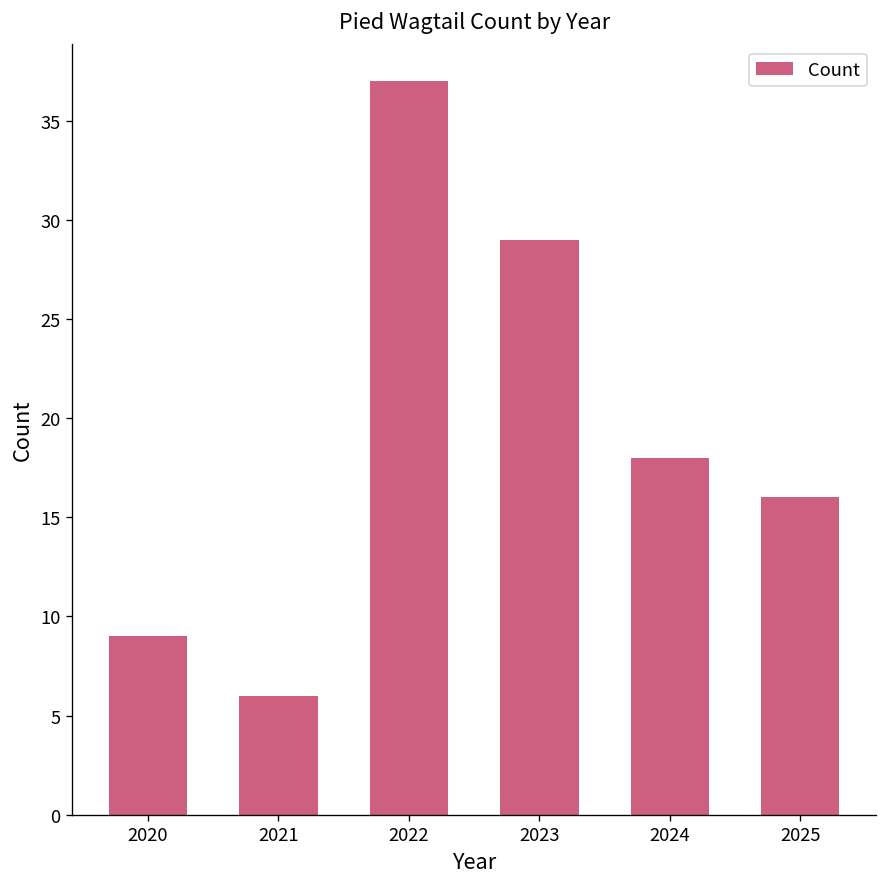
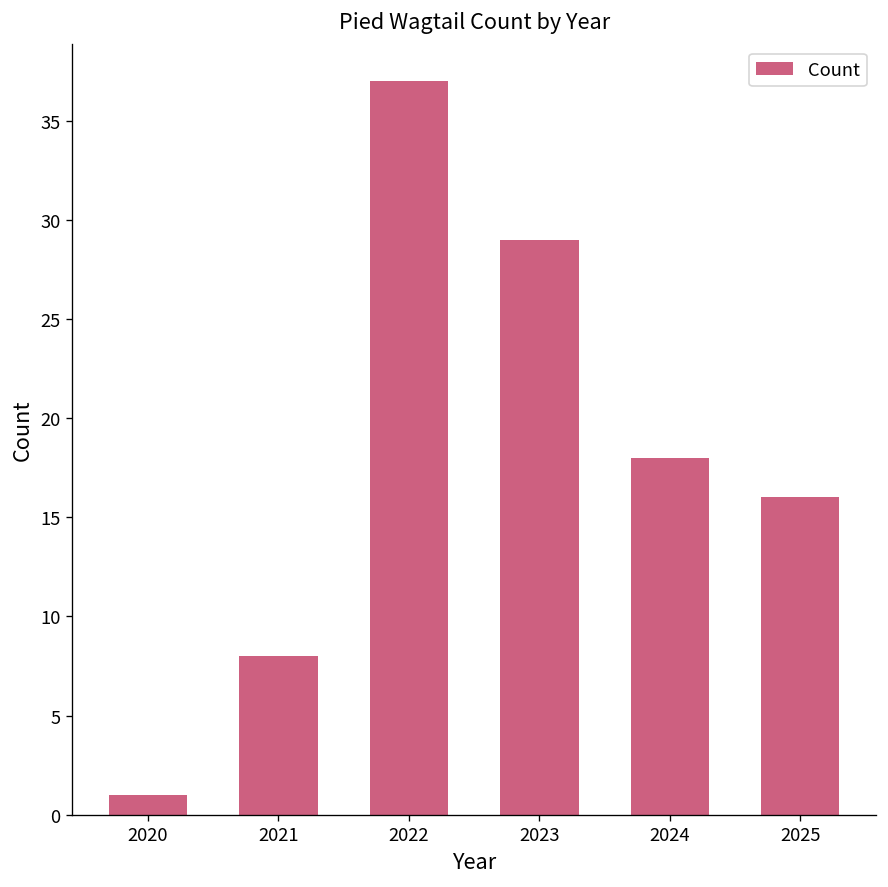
2020: 9 -> 1
2021: 6 -> 8
